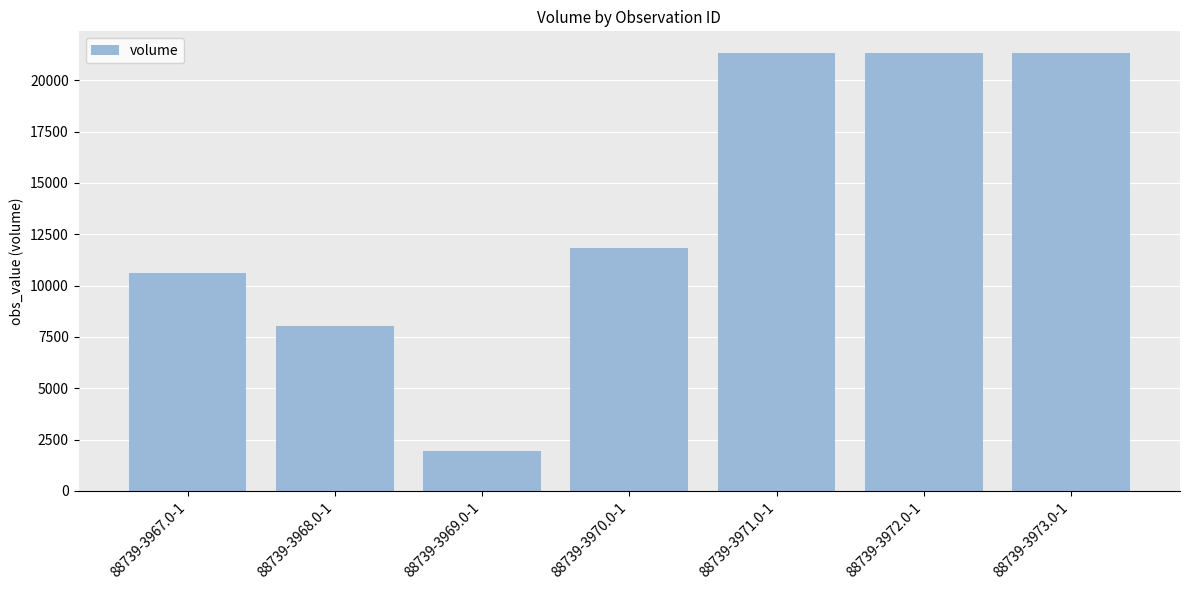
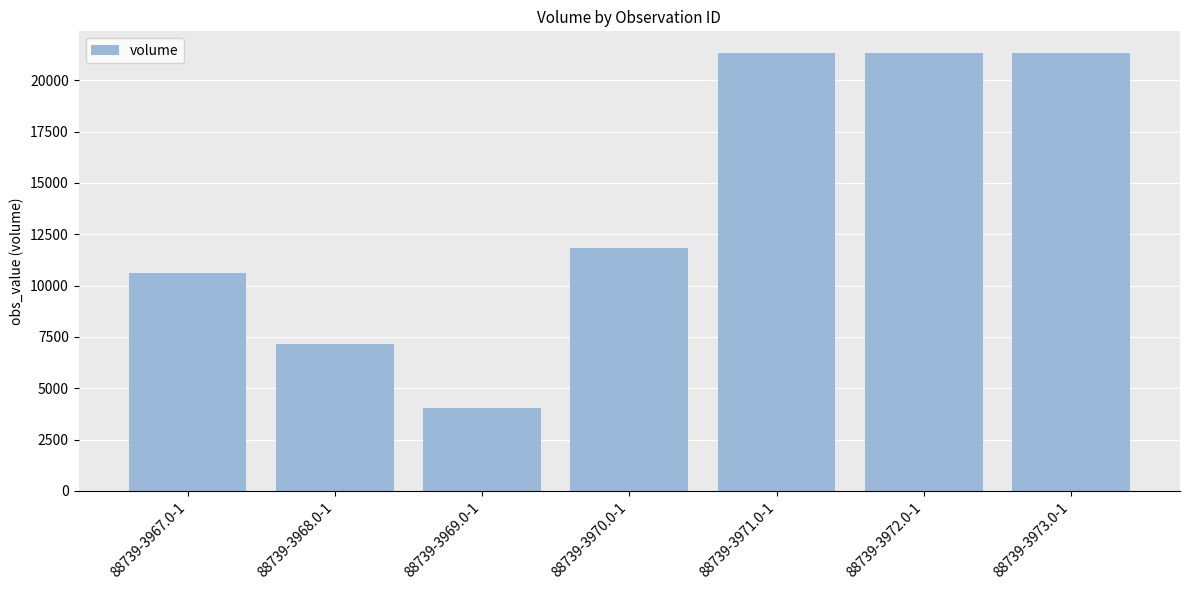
88739-3968.0-1: 8000 -> 7200
88739-3969.0-1: 2000 -> 4000
